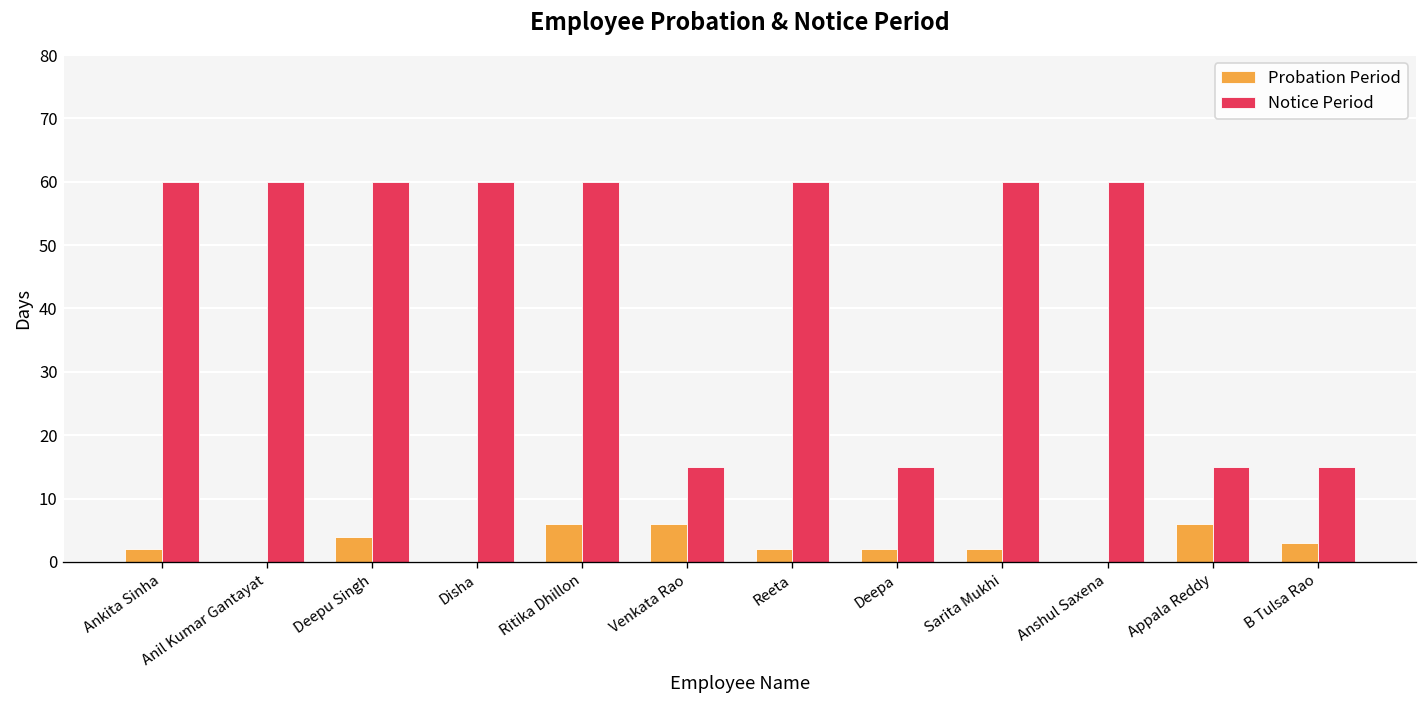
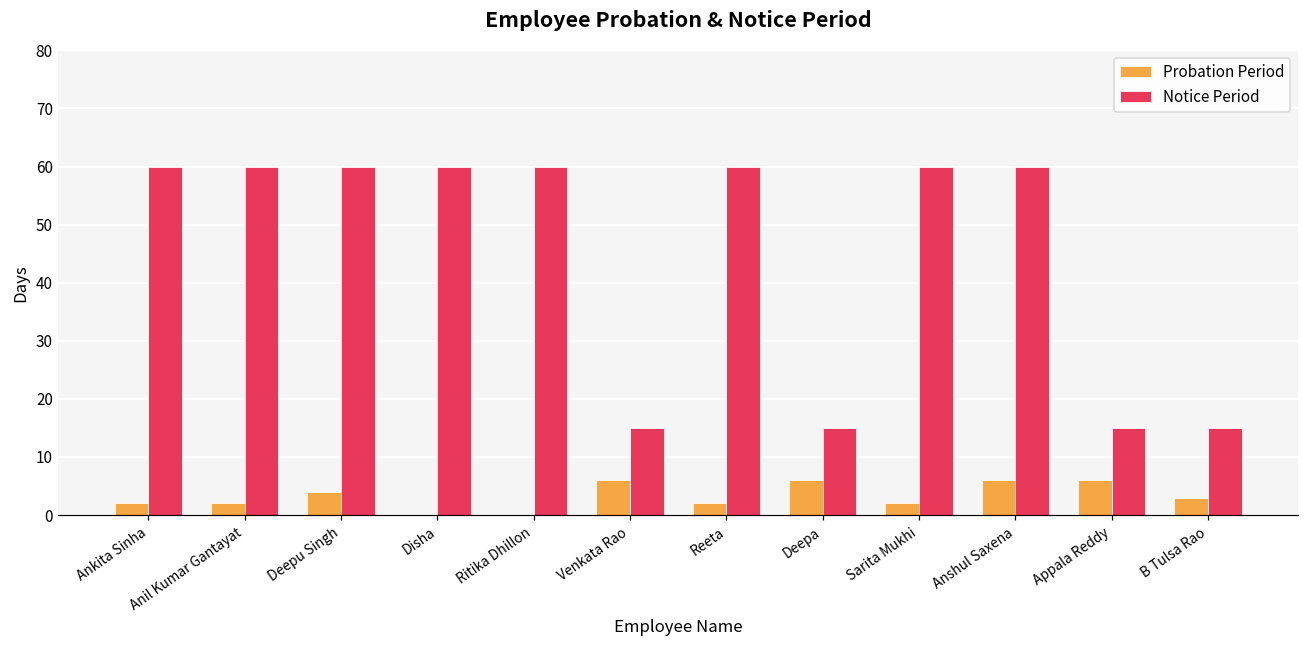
Probation Period, Anil Kumar Gantayat: 0 -> 2
Probation Period, Ritika Dhillon: 6 -> 0
Probation Period, Deepa: 2 -> 6
Probation Period, Anshul Saxena: 0 -> 6
